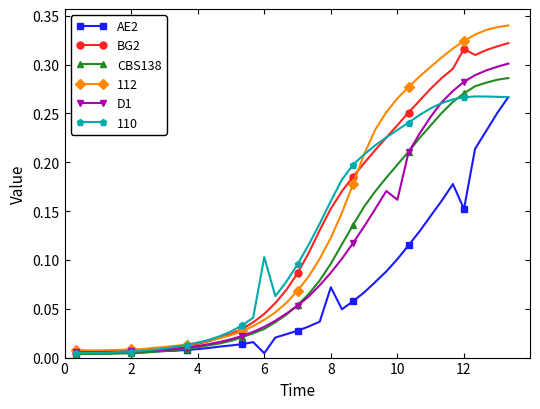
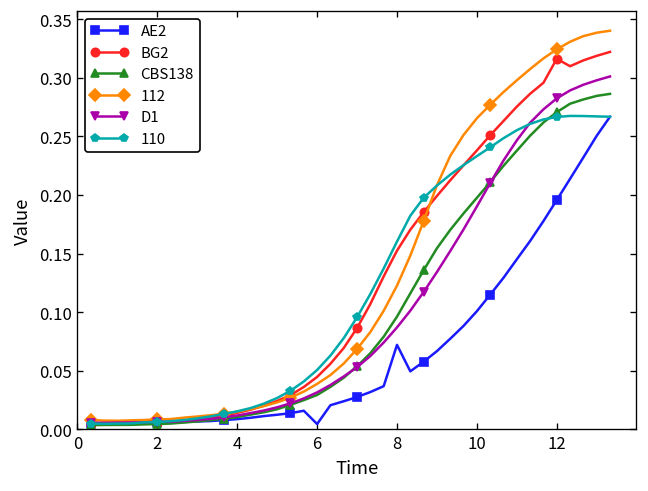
110, 6: 0.10 -> 0.05
D1, 10: 0.16 -> 0.19
AE2, 12: 0.15 -> 0.20
